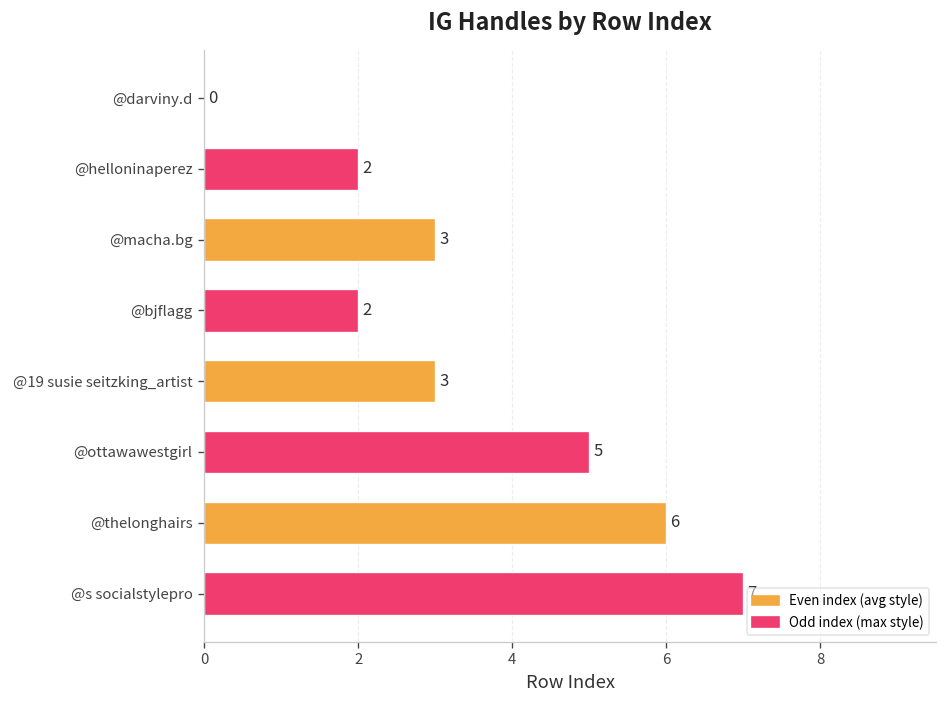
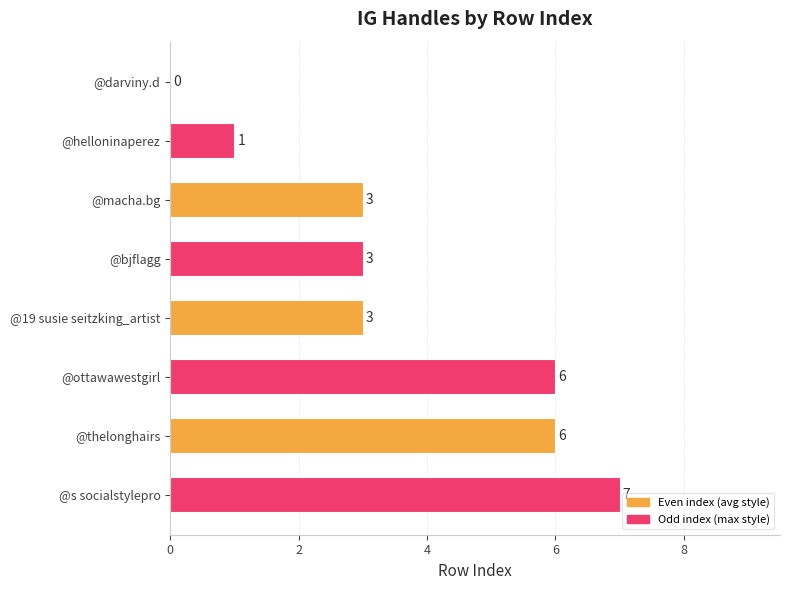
@helloninaperez: 2 -> 1
@bjflagg: 2 -> 3
@ottawawestgirl: 5 -> 6
